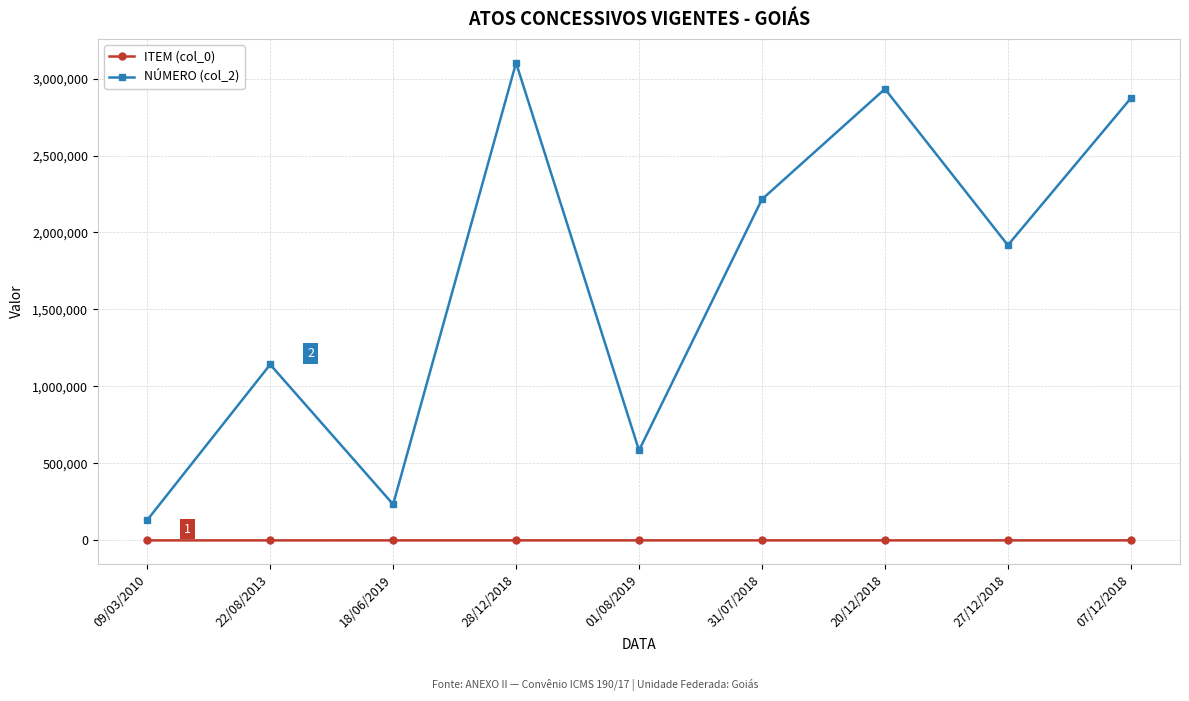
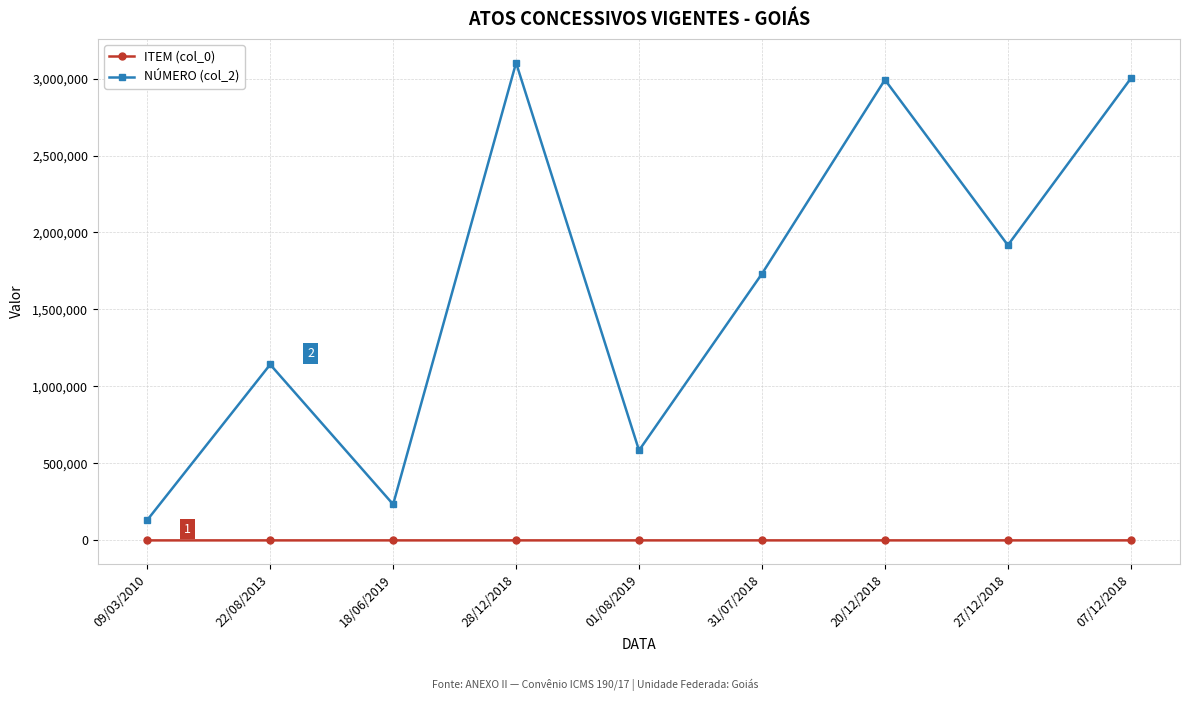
NÚMERO (col_2), 31/07/2018: 2,220,000 -> 1,730,000
NÚMERO (col_2), 20/12/2018: 2,930,000 -> 2,990,000
NÚMERO (col_2), 07/12/2018: 2,870,000 -> 3,000,000
